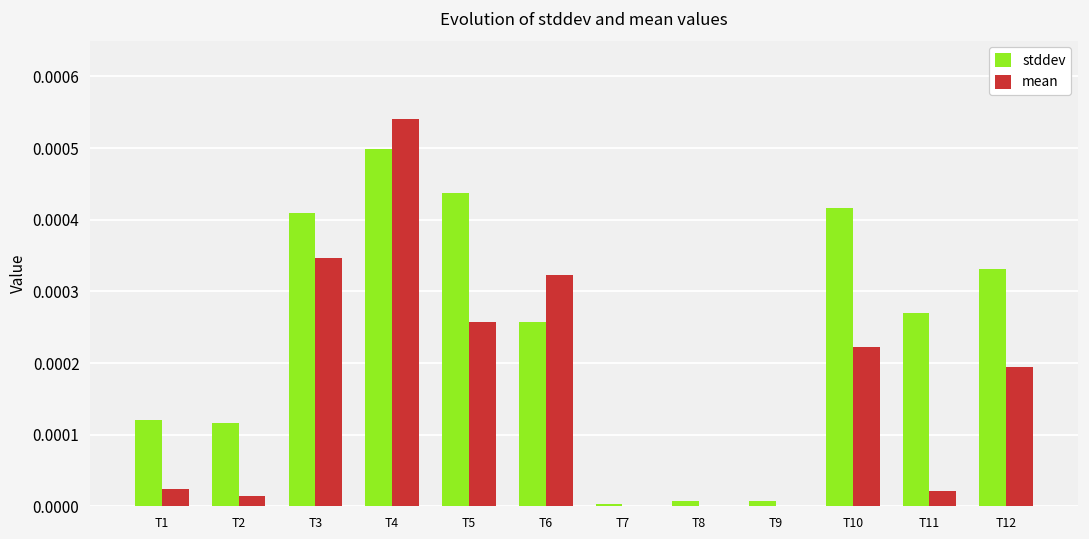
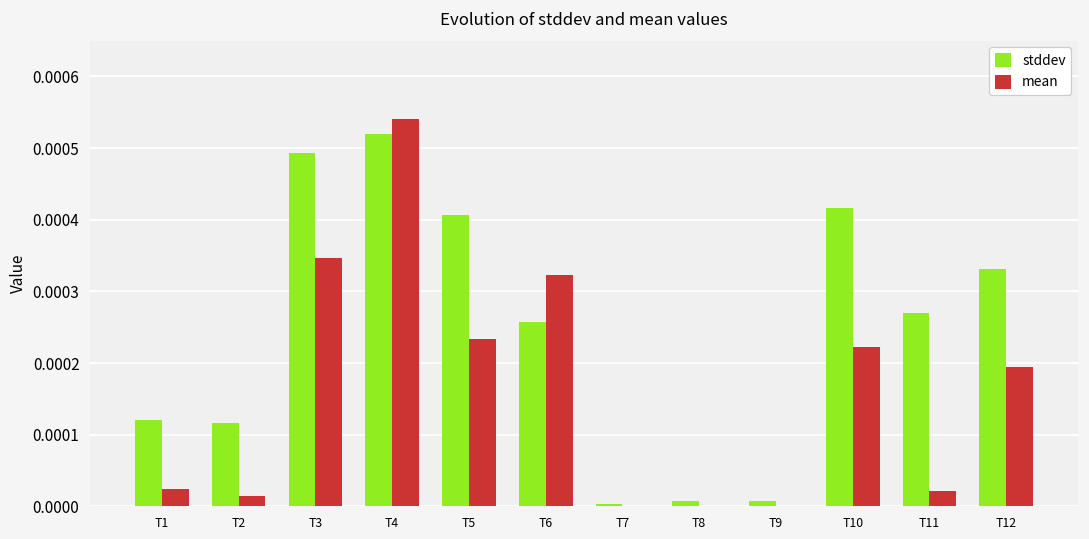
stddev, T3: 0.00041 -> 0.00049
stddev, T4: 0.00050 -> 0.00052
stddev, T5: 0.00044 -> 0.00041
mean, T5: 0.00026 -> 0.00023
